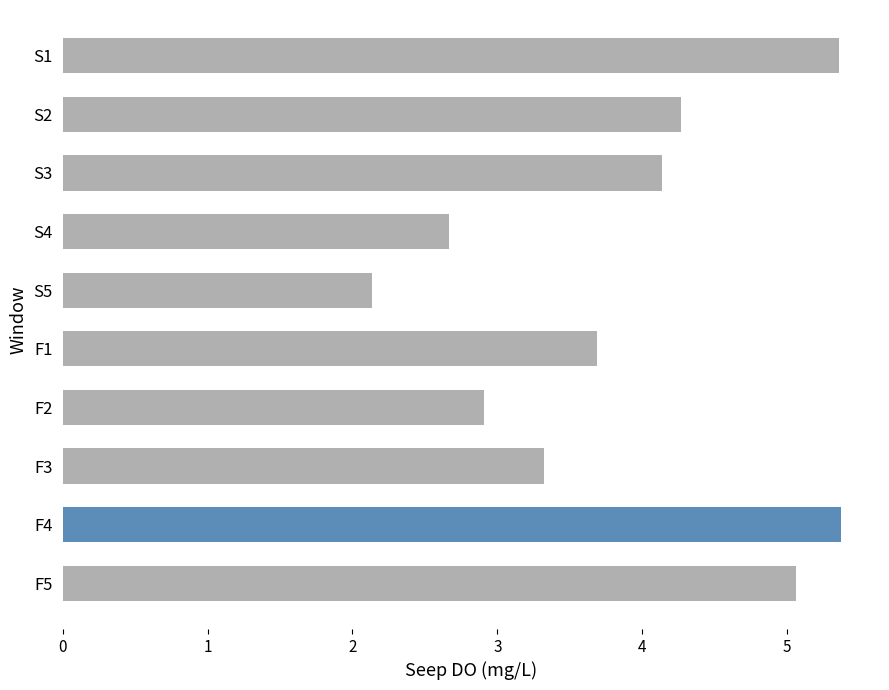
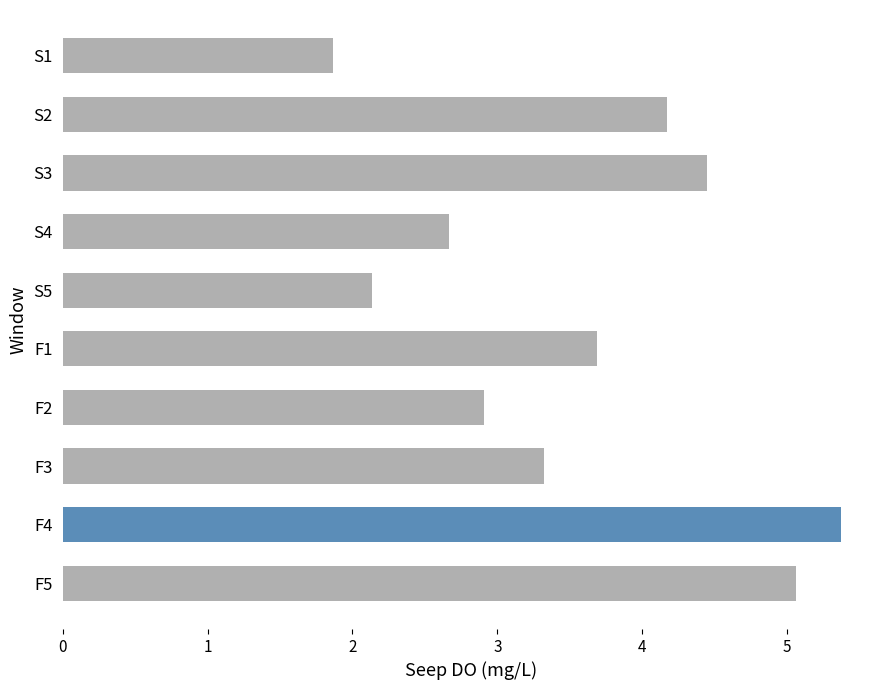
S1: 5.36 -> 1.87
S2: 4.27 -> 4.17
S3: 4.14 -> 4.45
